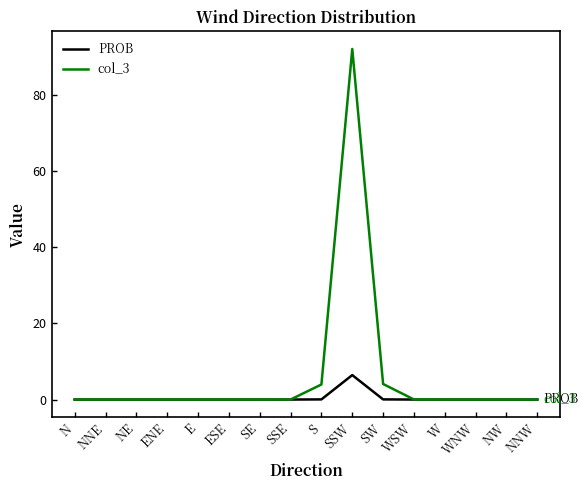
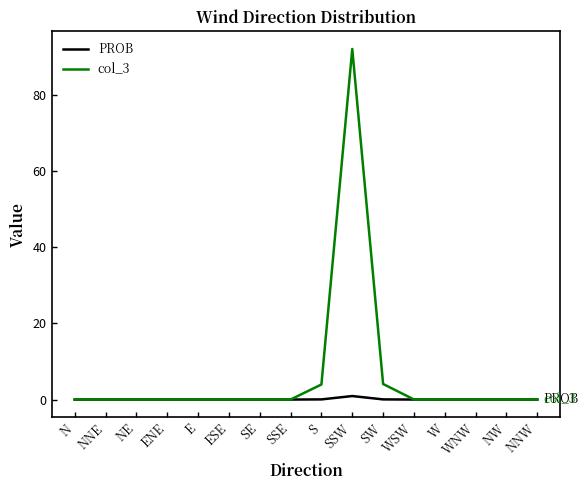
PROB, SSW: 6 -> 1
